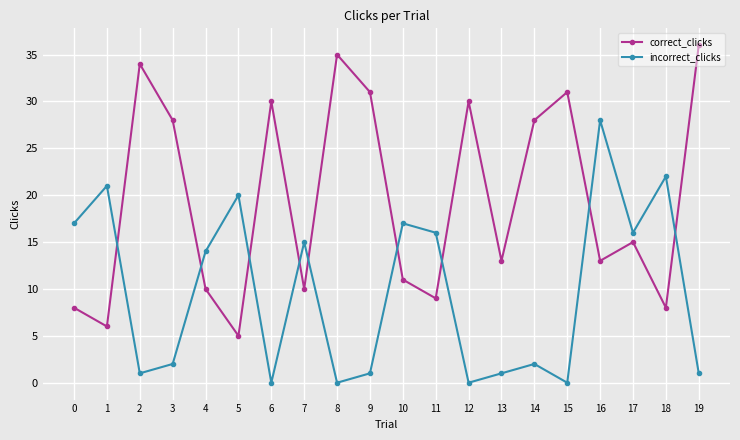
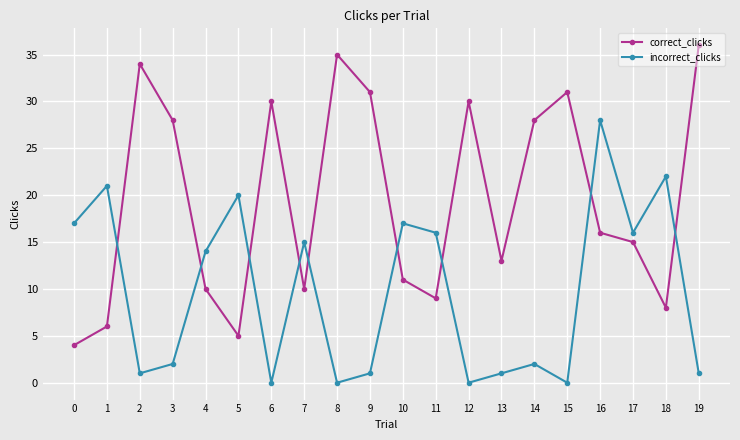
correct_clicks, 0: 8 -> 4
correct_clicks, 16: 13 -> 16
